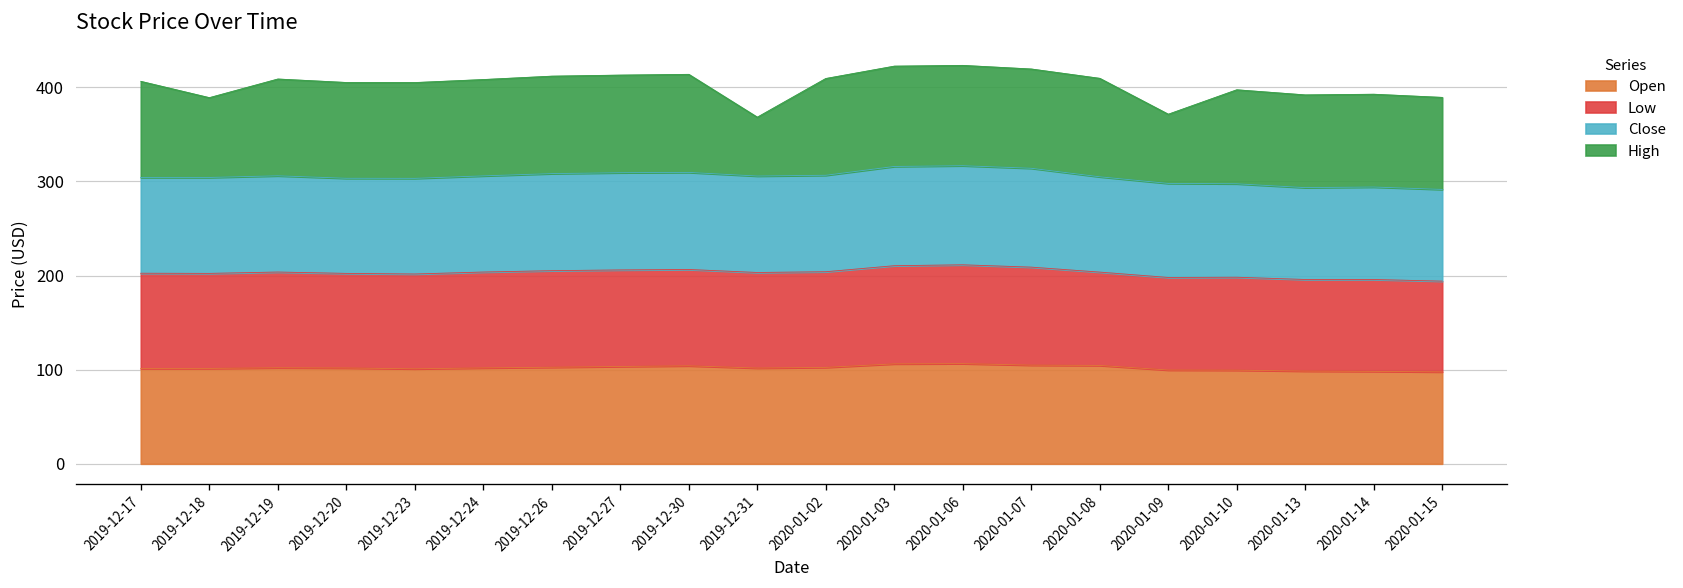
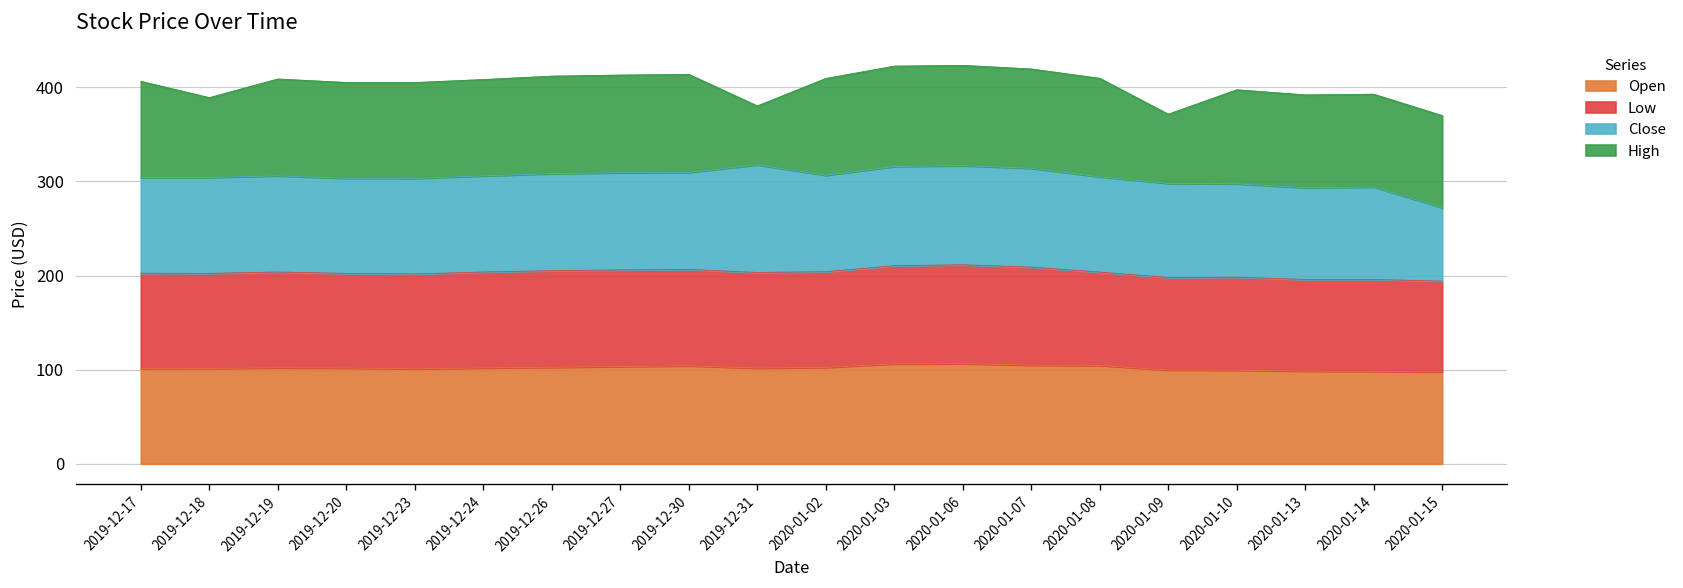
Close, 2019-12-31: 100 -> 110
Close, 2020-01-15: 100 -> 80
